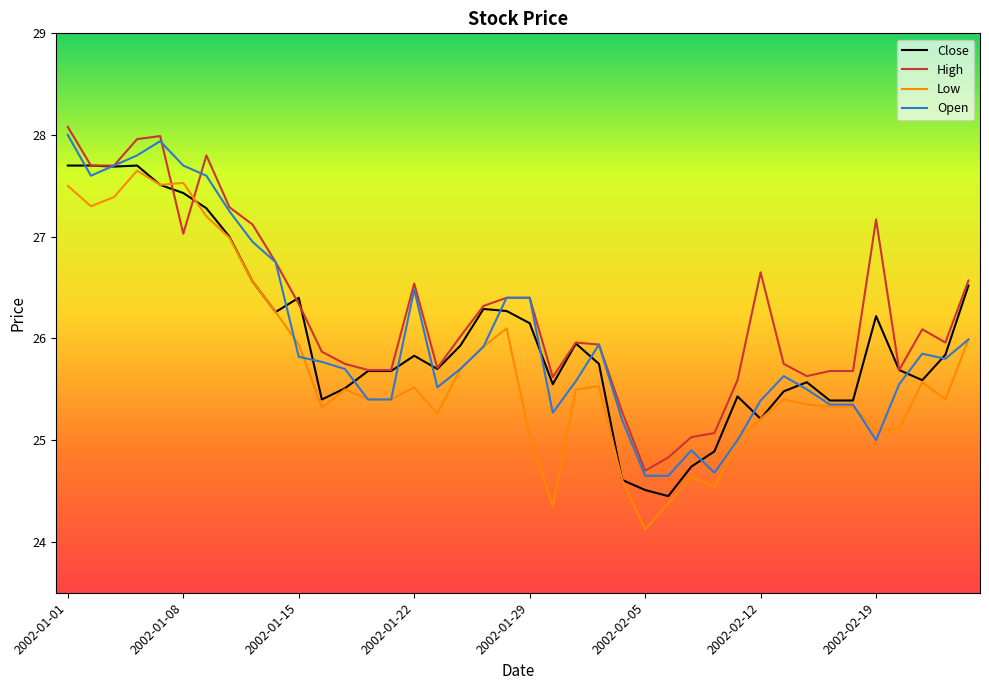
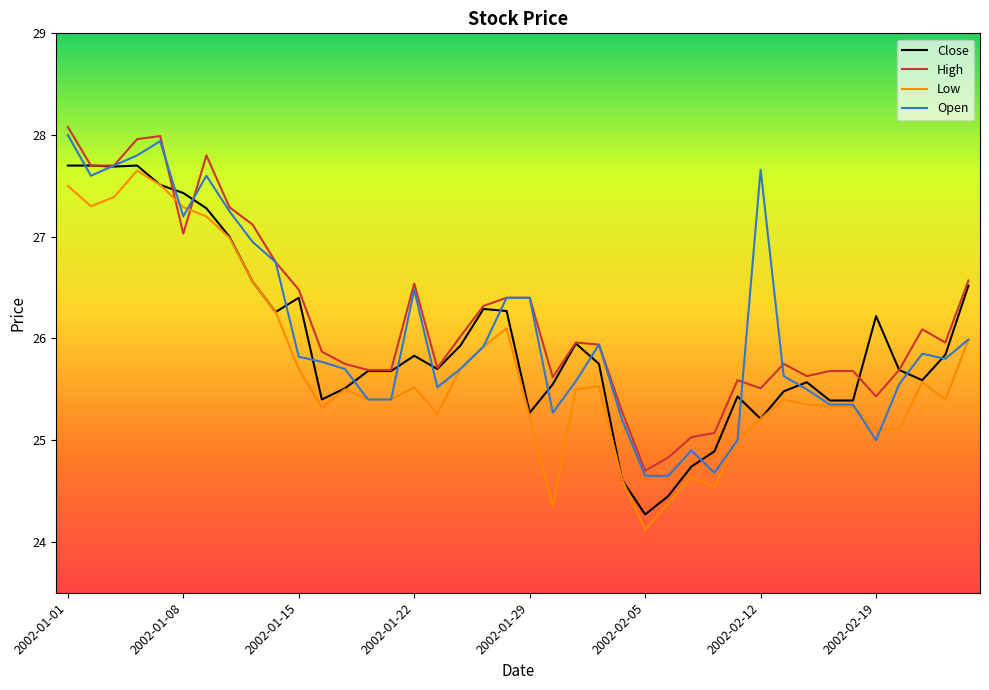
Low, 2002-01-08: 27.53 -> 27.29
Open, 2002-01-08: 27.7 -> 27.2
High, 2002-01-15: 26.34 -> 26.48
Low, 2002-01-15: 25.94 -> 25.70
Close, 2002-01-29: 26.15 -> 25.27
Low, 2002-01-29: 25.04 -> 25.23
Close, 2002-02-05: 24.51 -> 24.27
High, 2002-02-12: 26.65 -> 25.51
Open, 2002-02-12: 25.39 -> 27.66
High, 2002-02-19: 27.17 -> 25.43
